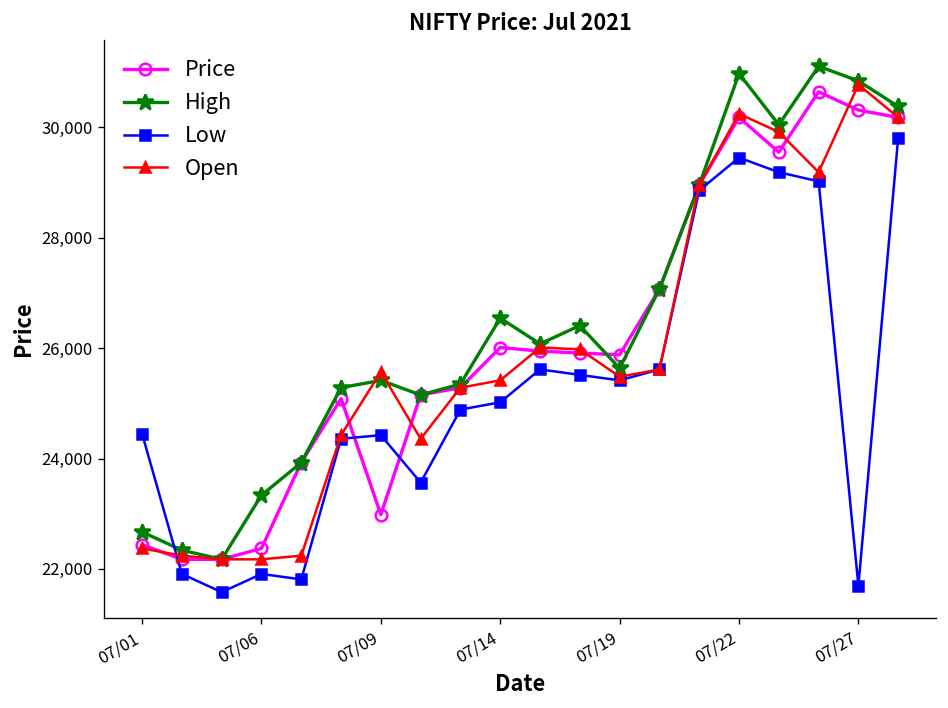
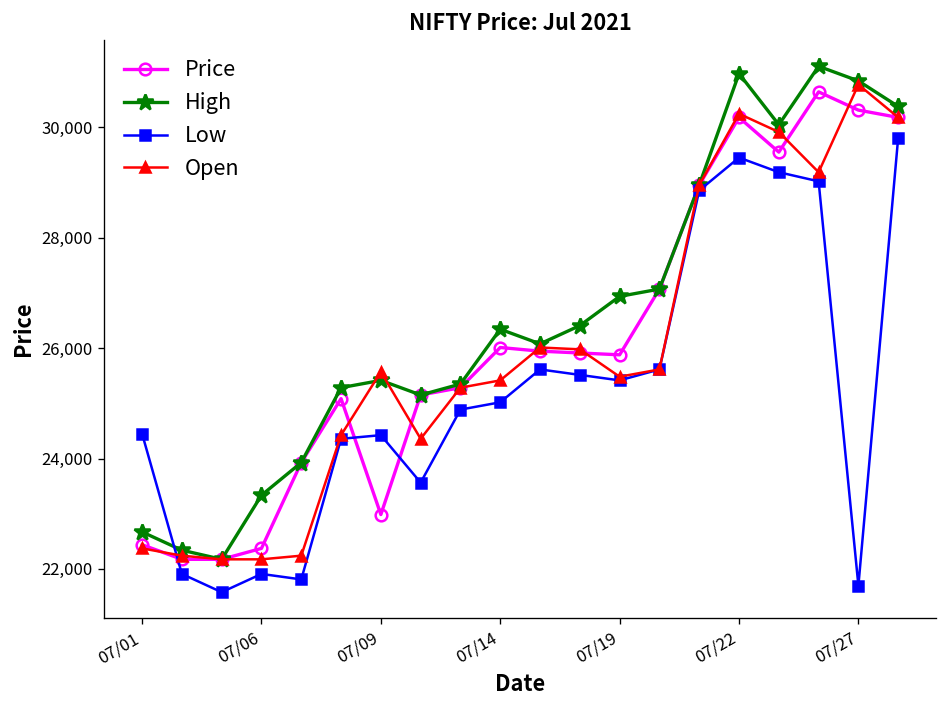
High, 07/14: 26,500 -> 26,300
High, 07/19: 25,600 -> 26,900
